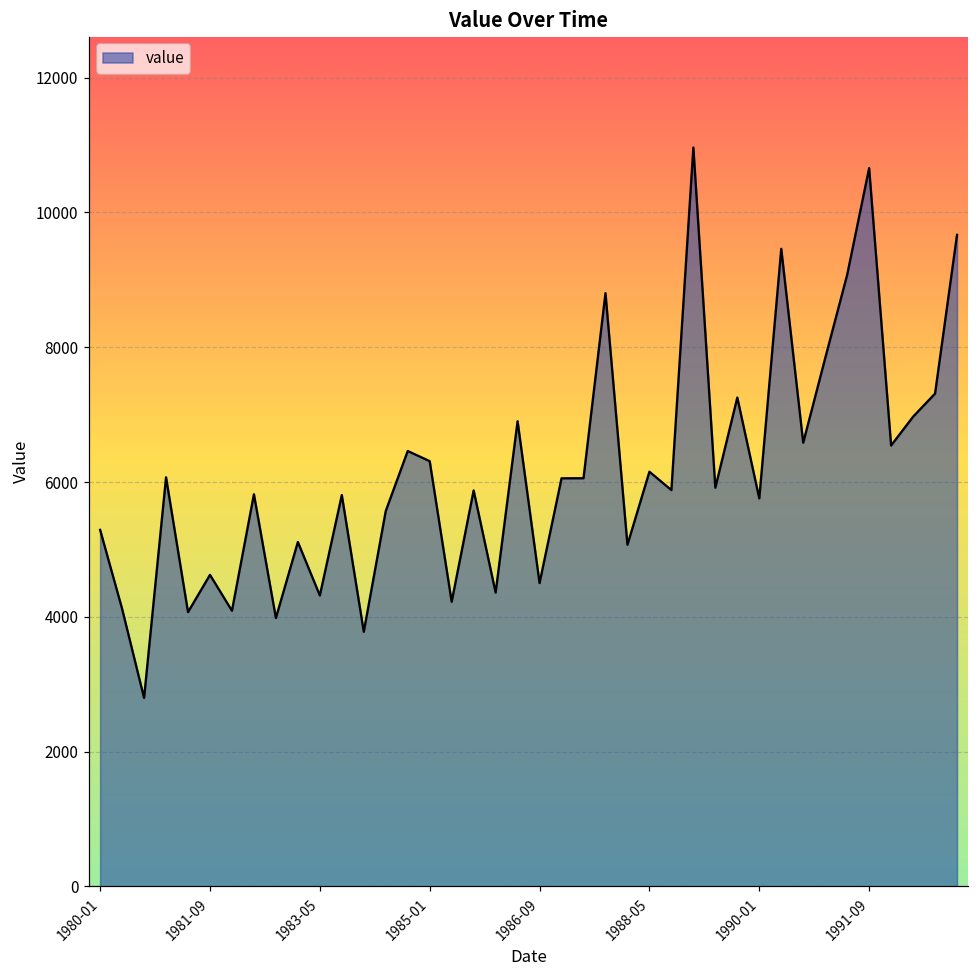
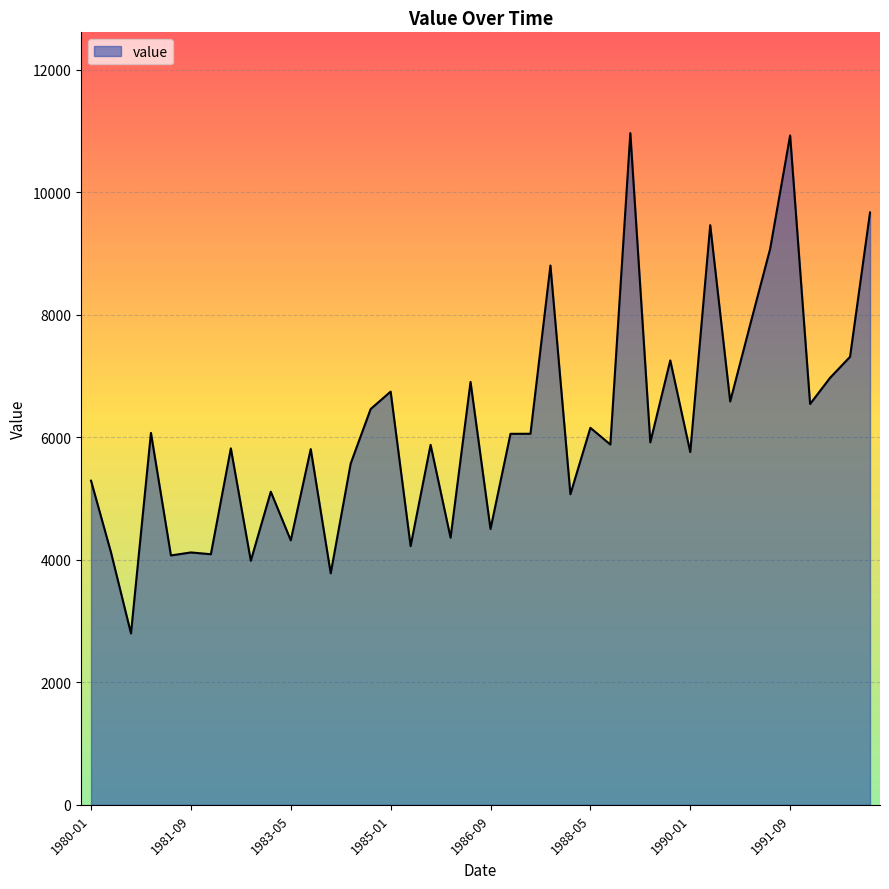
1981-09: 4600 -> 4100
1985-01: 6300 -> 6700
1991-09: 10700 -> 10900
